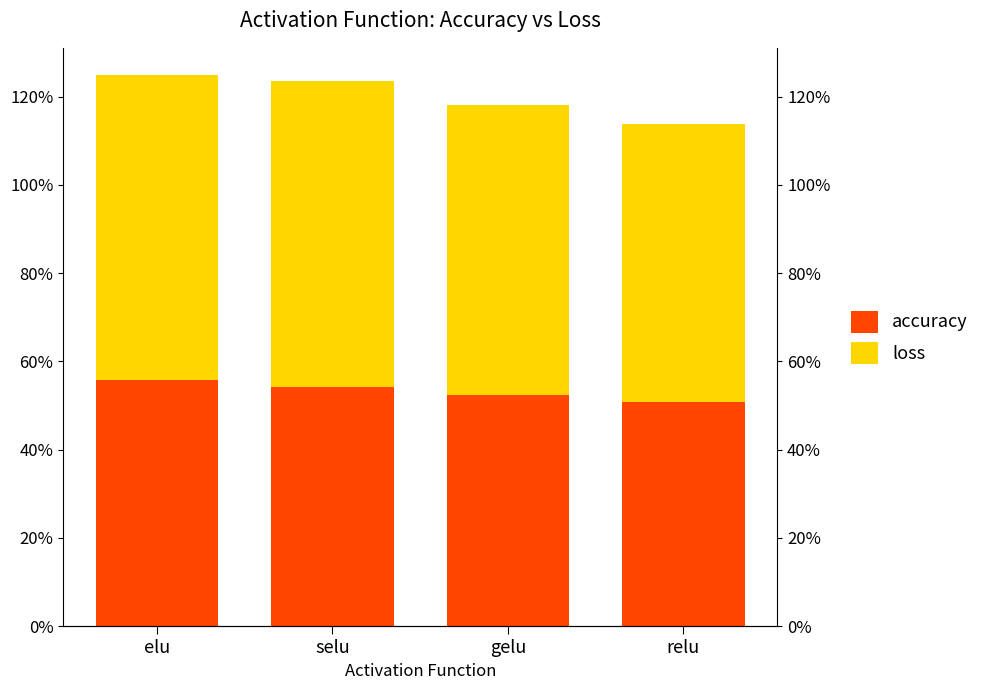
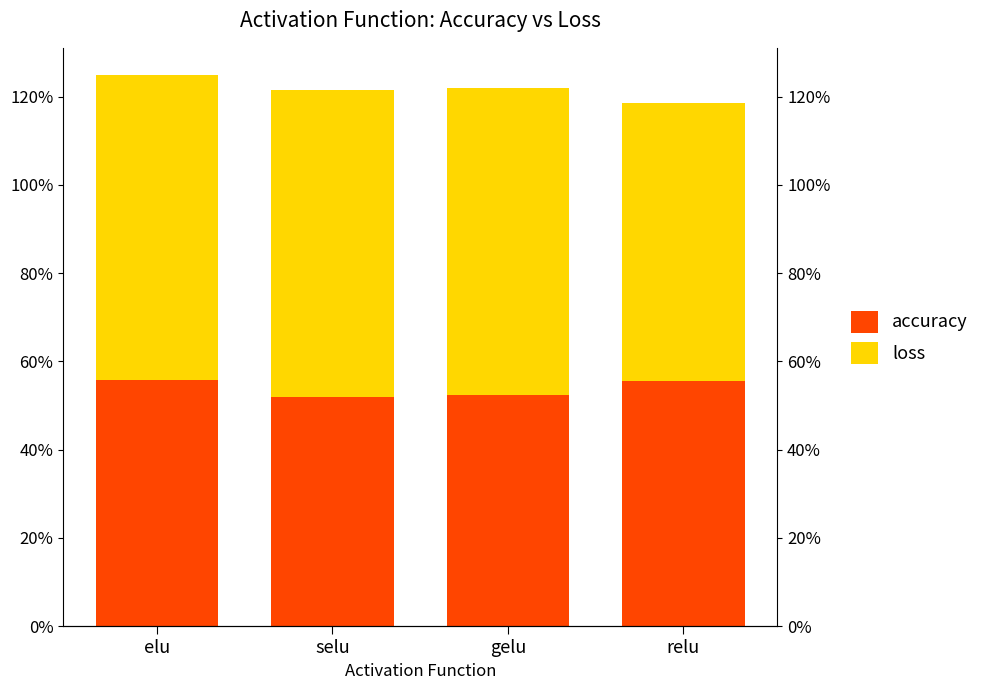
accuracy, selu: 54% -> 52%
loss, gelu: 66% -> 69%
accuracy, relu: 51% -> 56%
